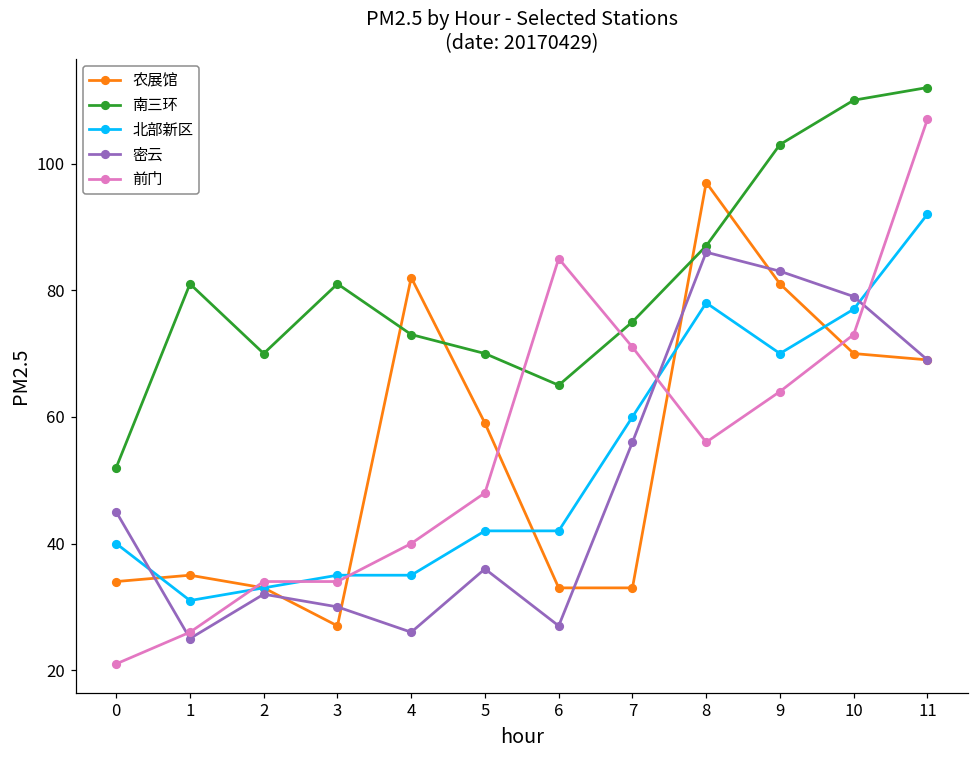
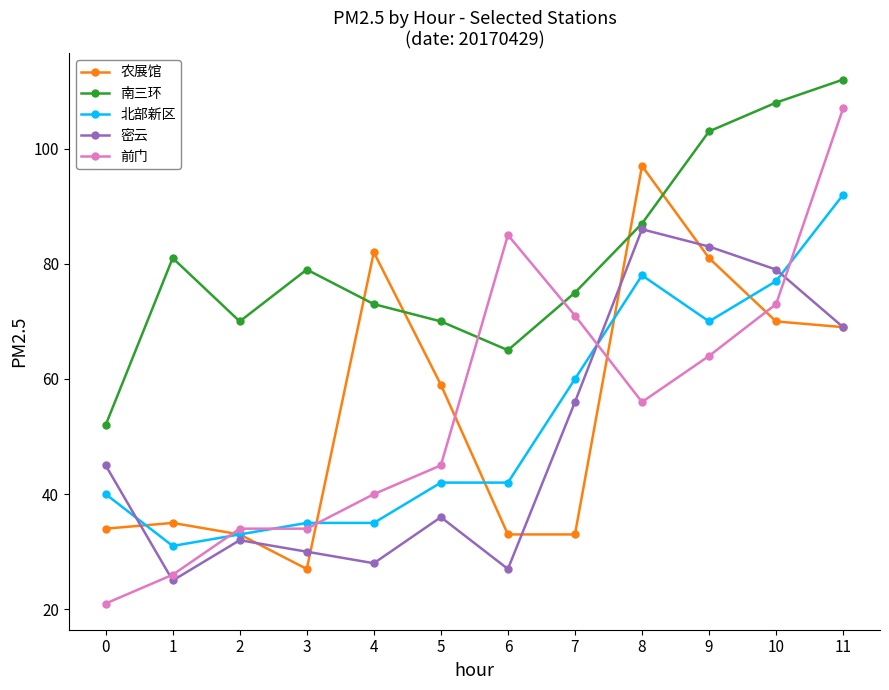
南三环, 3: 81 -> 79
密云, 4: 26 -> 28
前门, 5: 48 -> 45
南三环, 10: 110 -> 108
